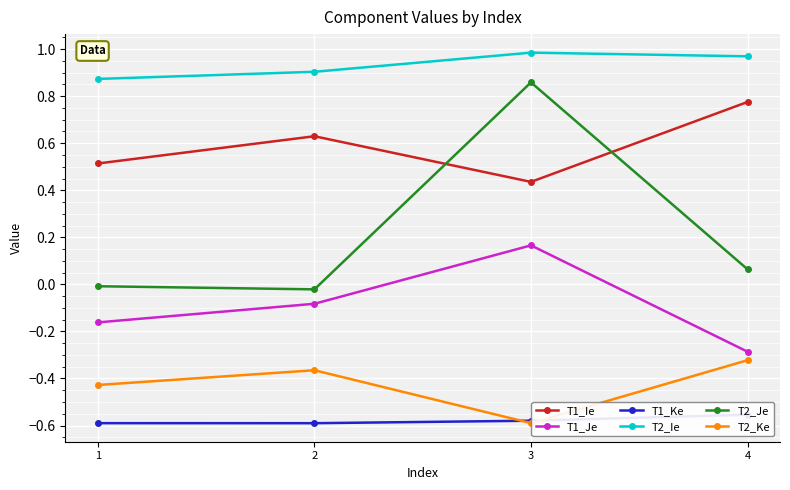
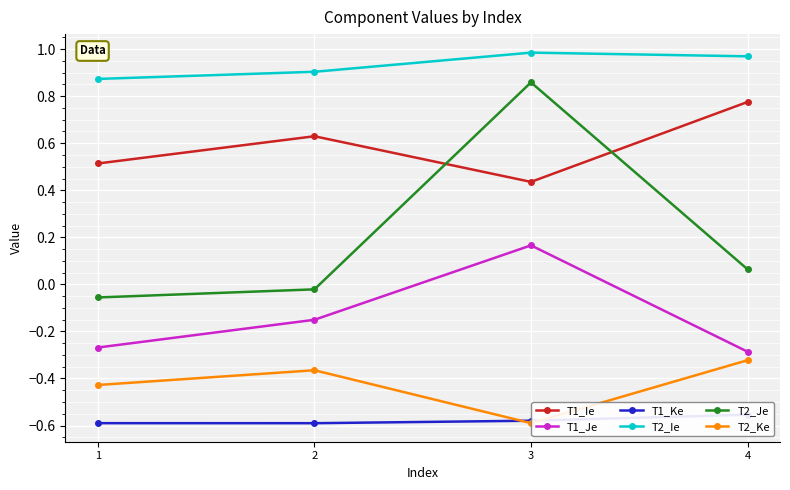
T1_Je, 1: -0.16 -> -0.27
T2_Je, 1: -0.01 -> -0.06
T1_Je, 2: -0.08 -> -0.15
